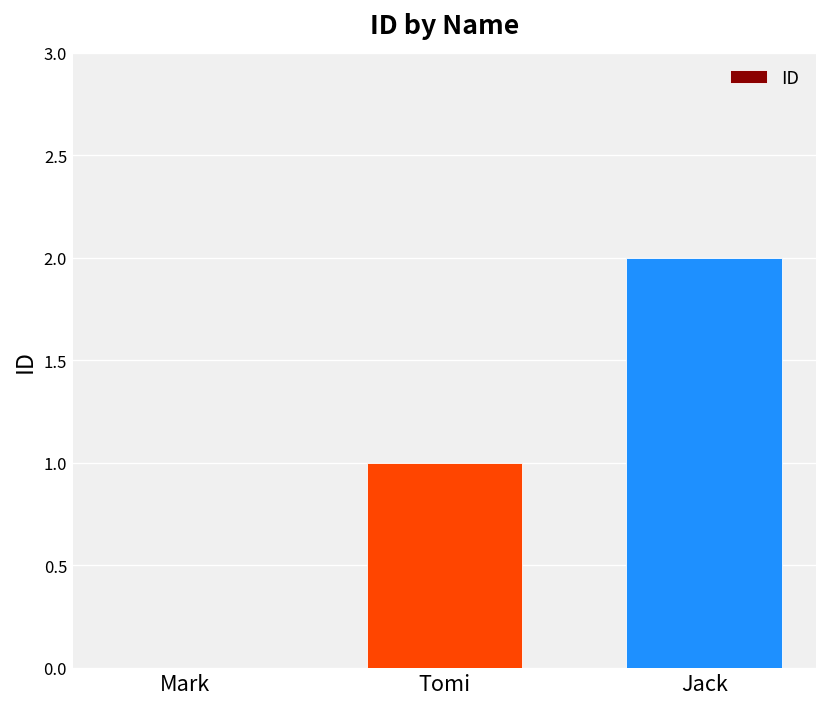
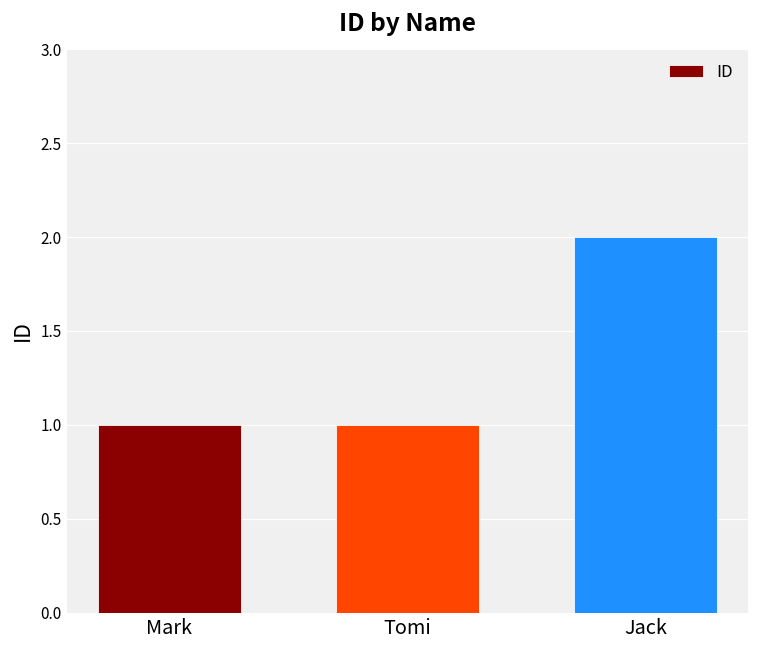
Mark: 0 -> 1
